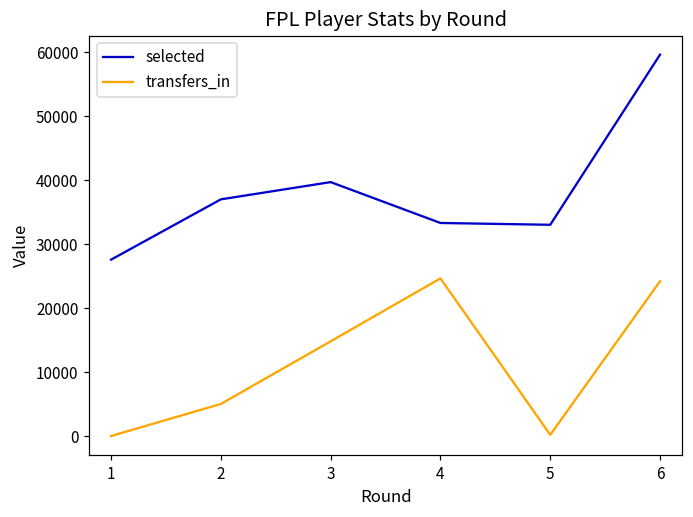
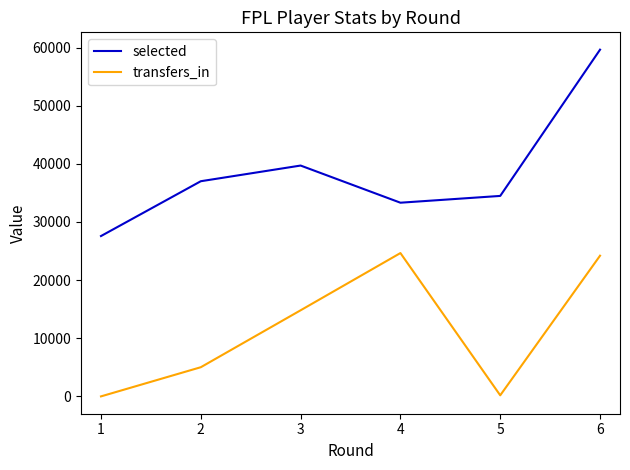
selected, 5: 33000 -> 34000
